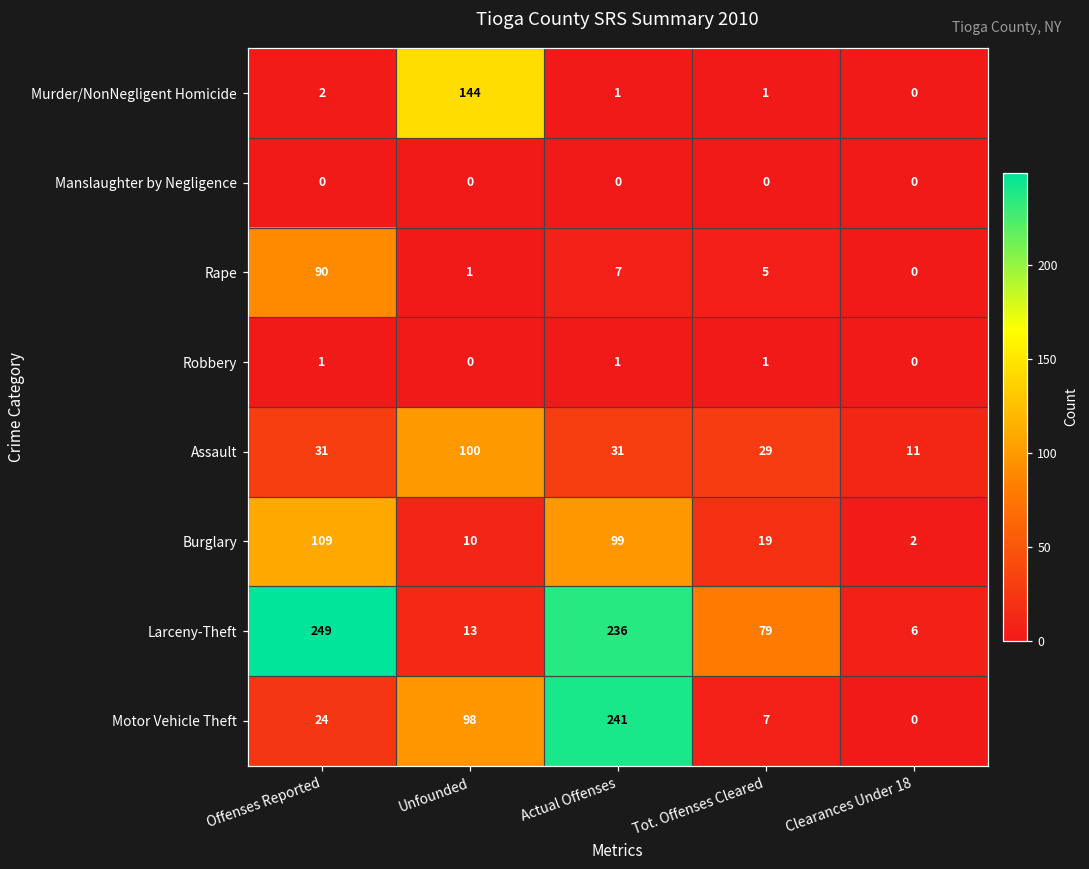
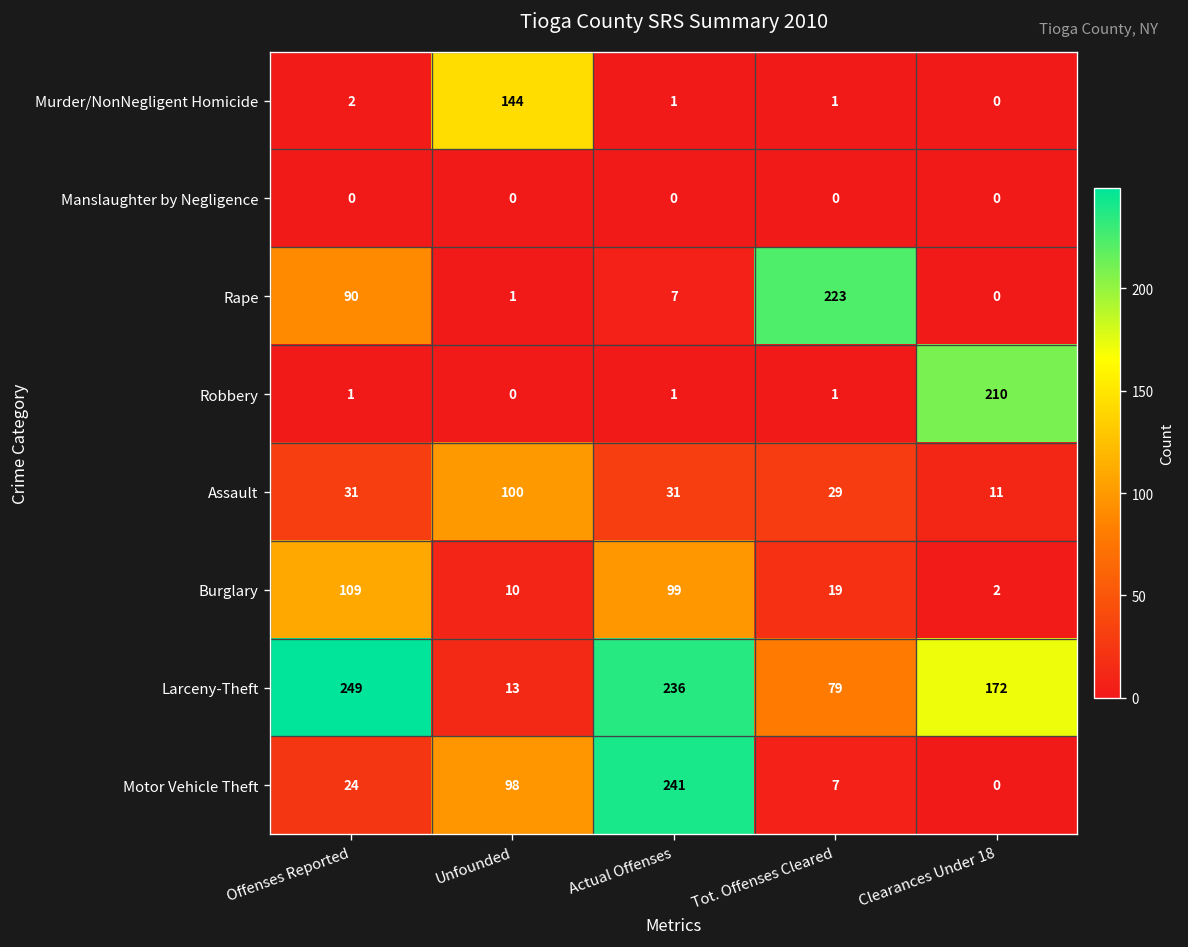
Rape, Tot. Offenses Cleared: 5 -> 223
Robbery, Clearances Under 18: 0 -> 210
Larceny-Theft, Clearances Under 18: 6 -> 172
